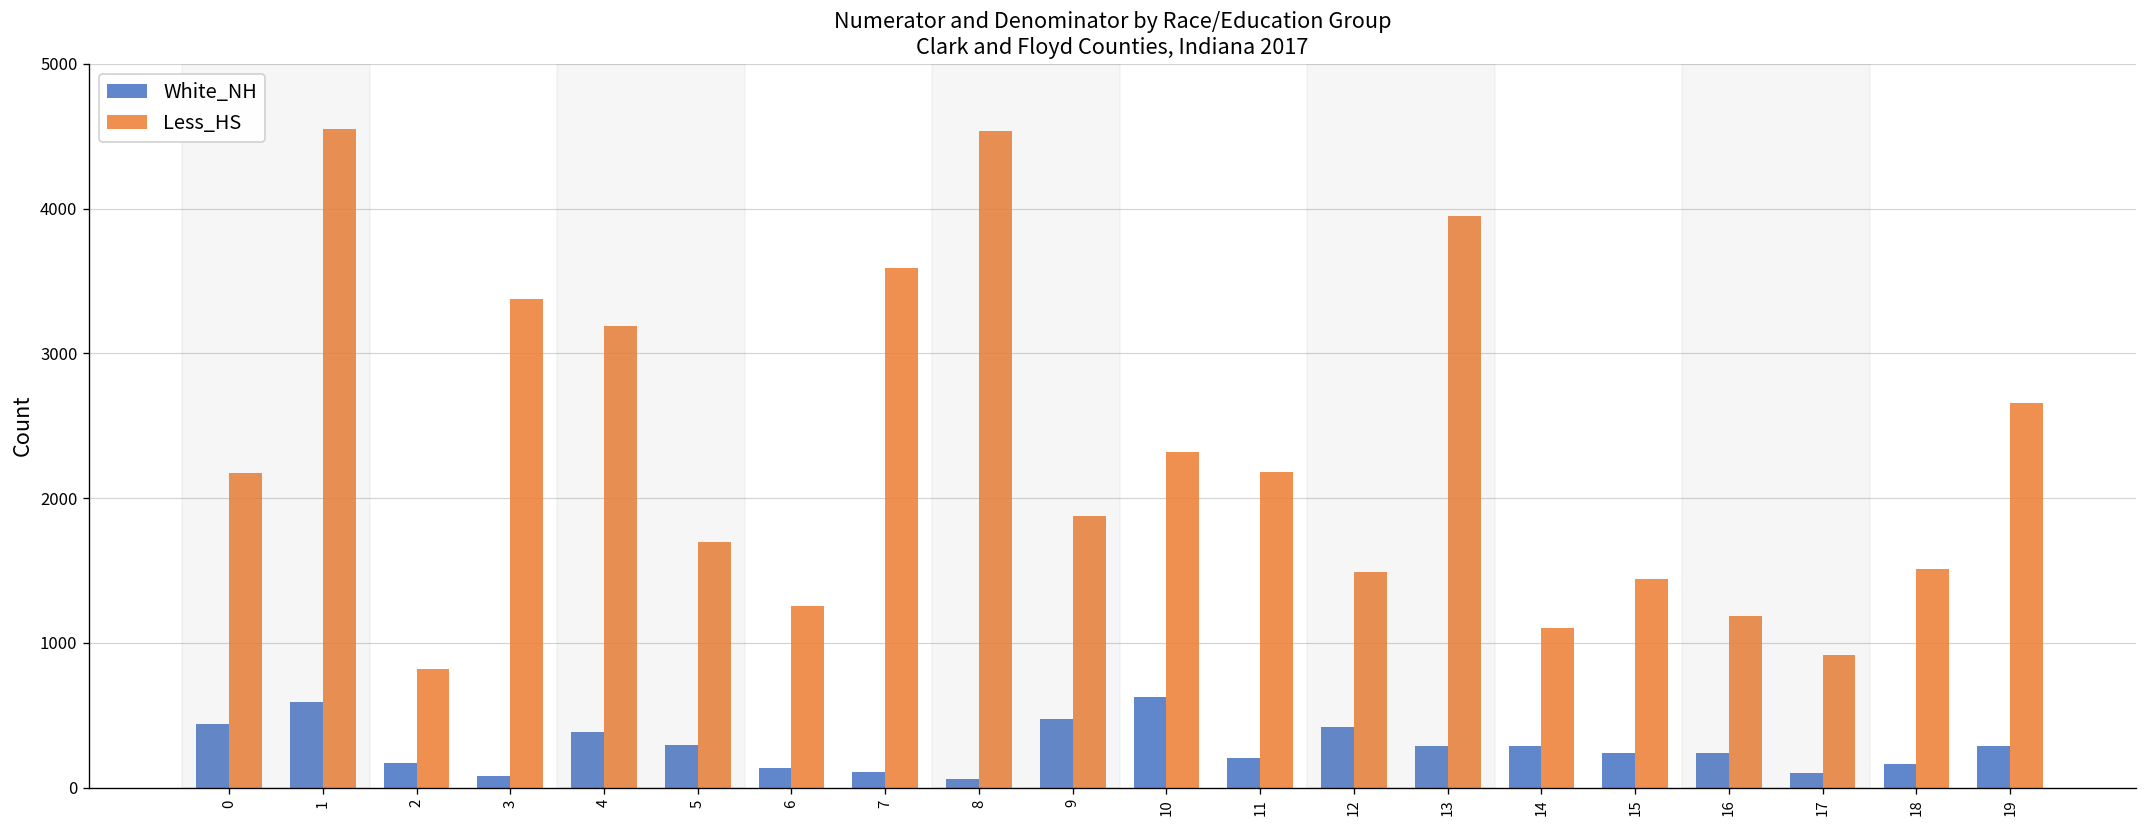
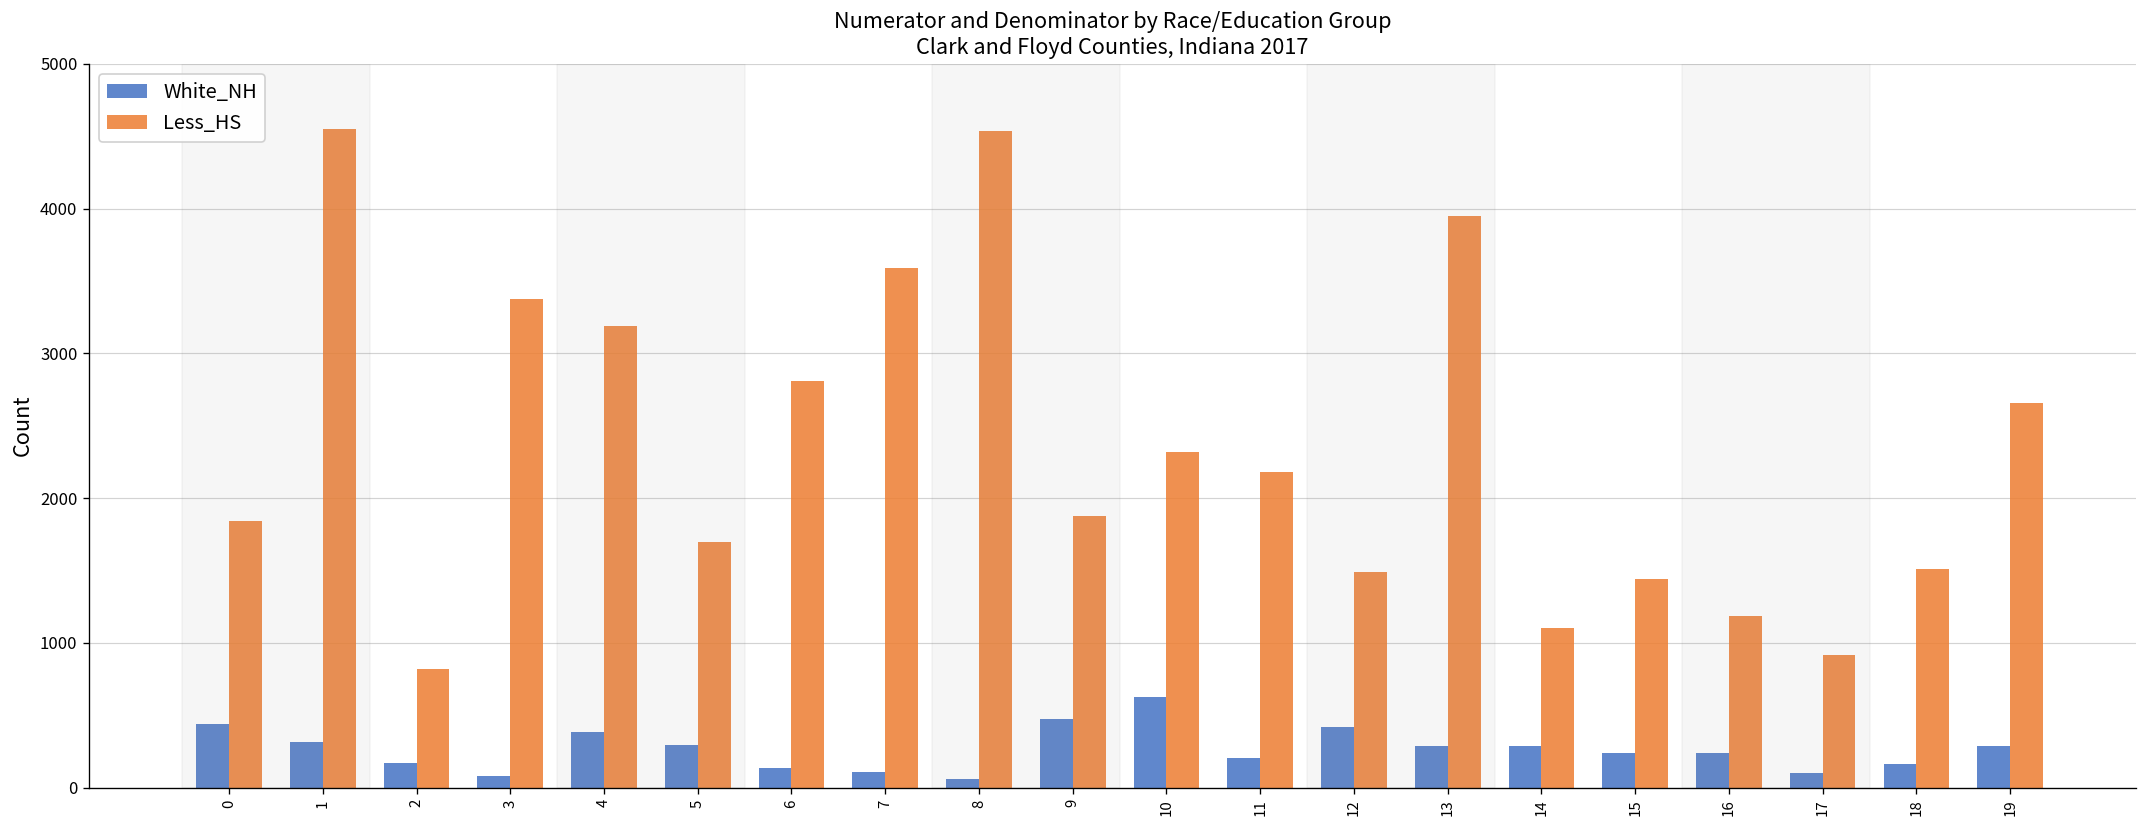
Less_HS, 0: 2170 -> 1840
White_NH, 1: 590 -> 310
Less_HS, 6: 1260 -> 2810
